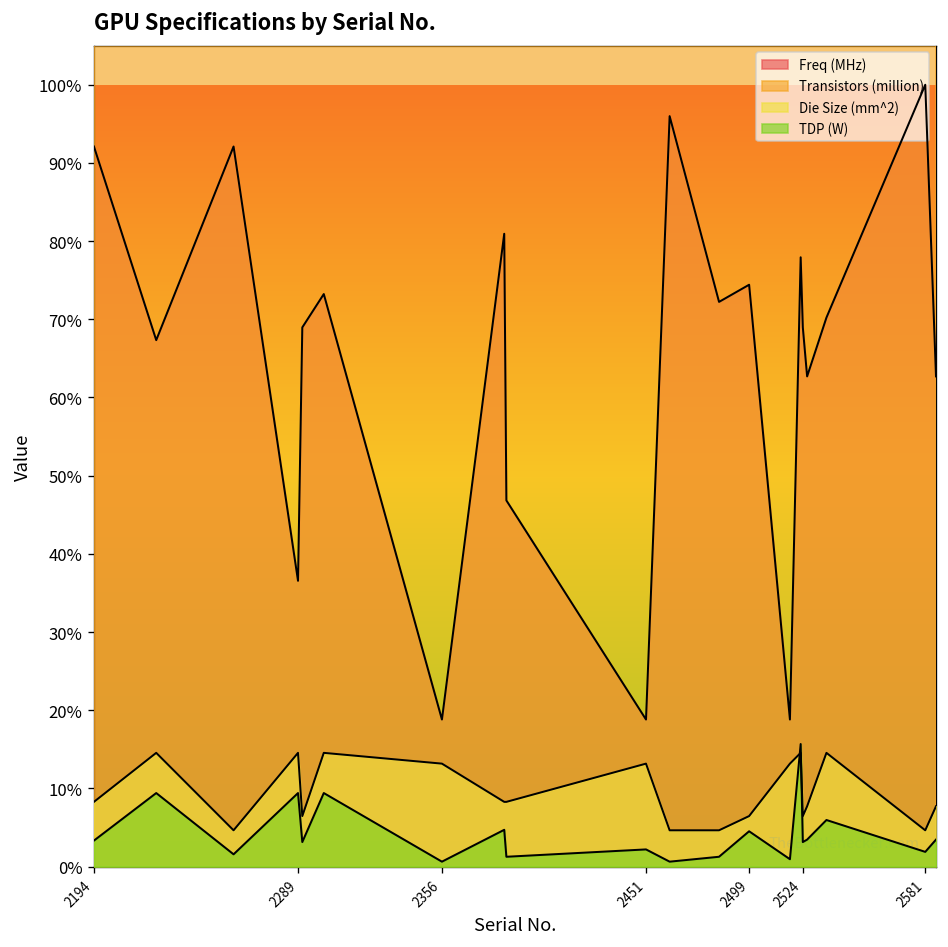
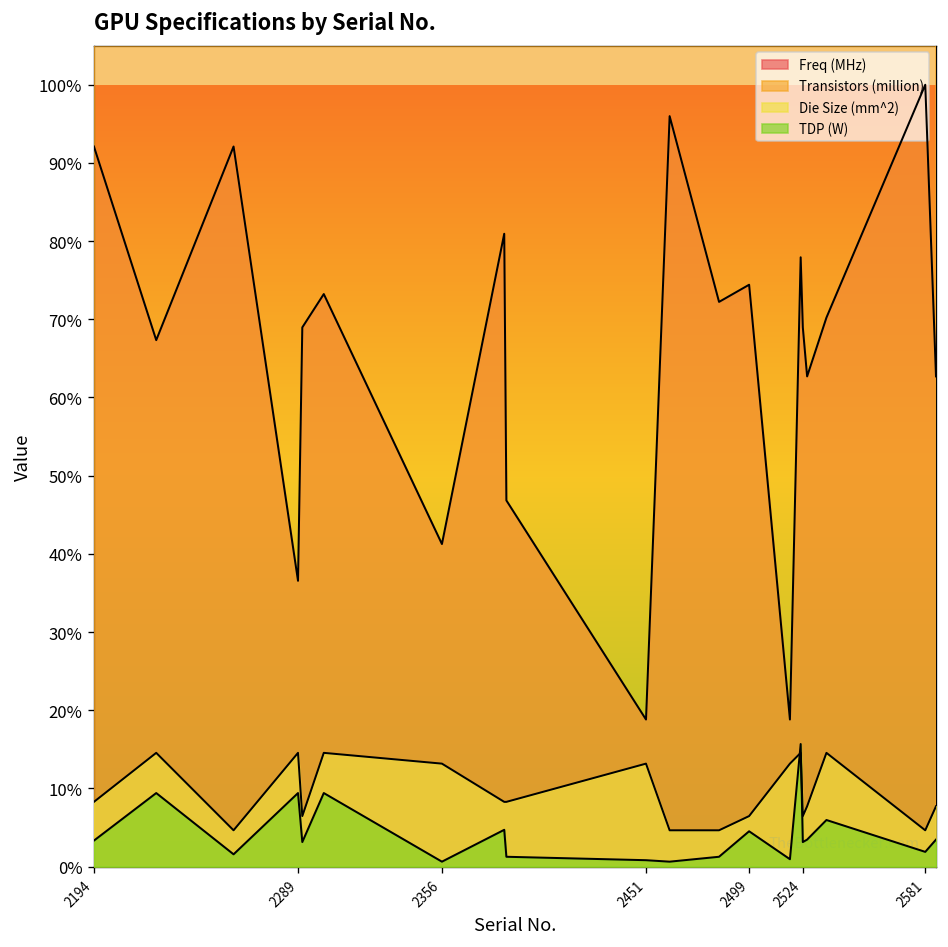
Freq (MHz), 2356: 19% -> 41%
TDP (W), 2451: 2% -> 1%
